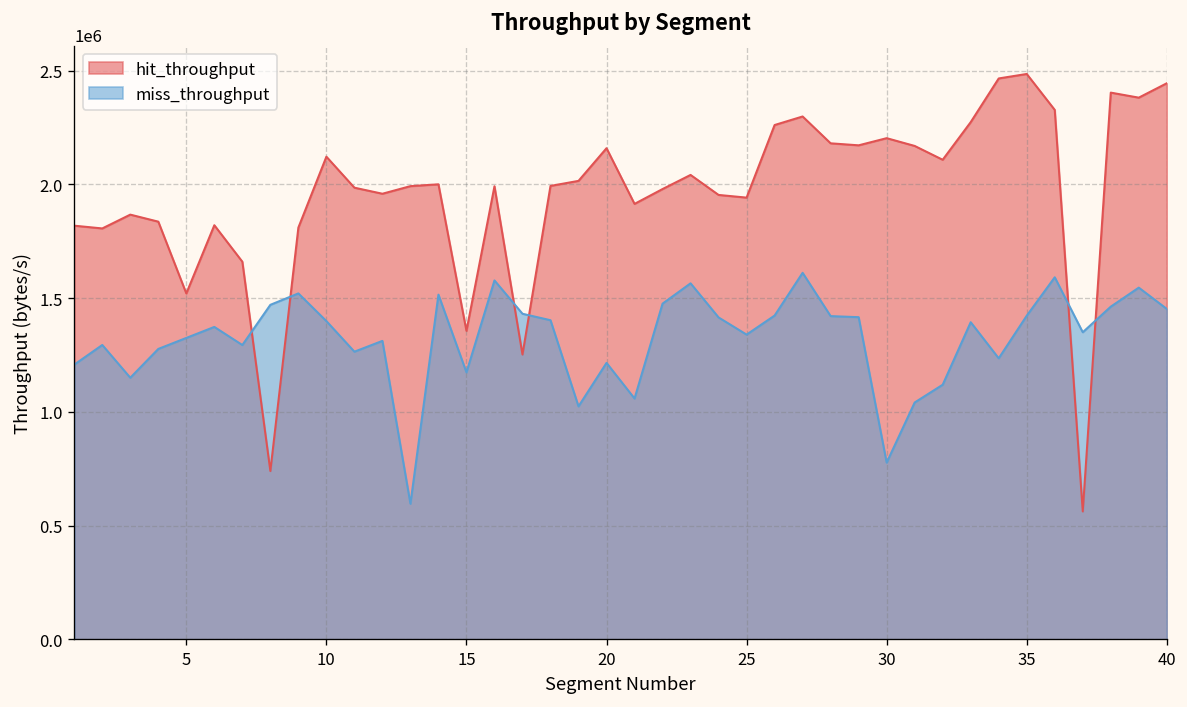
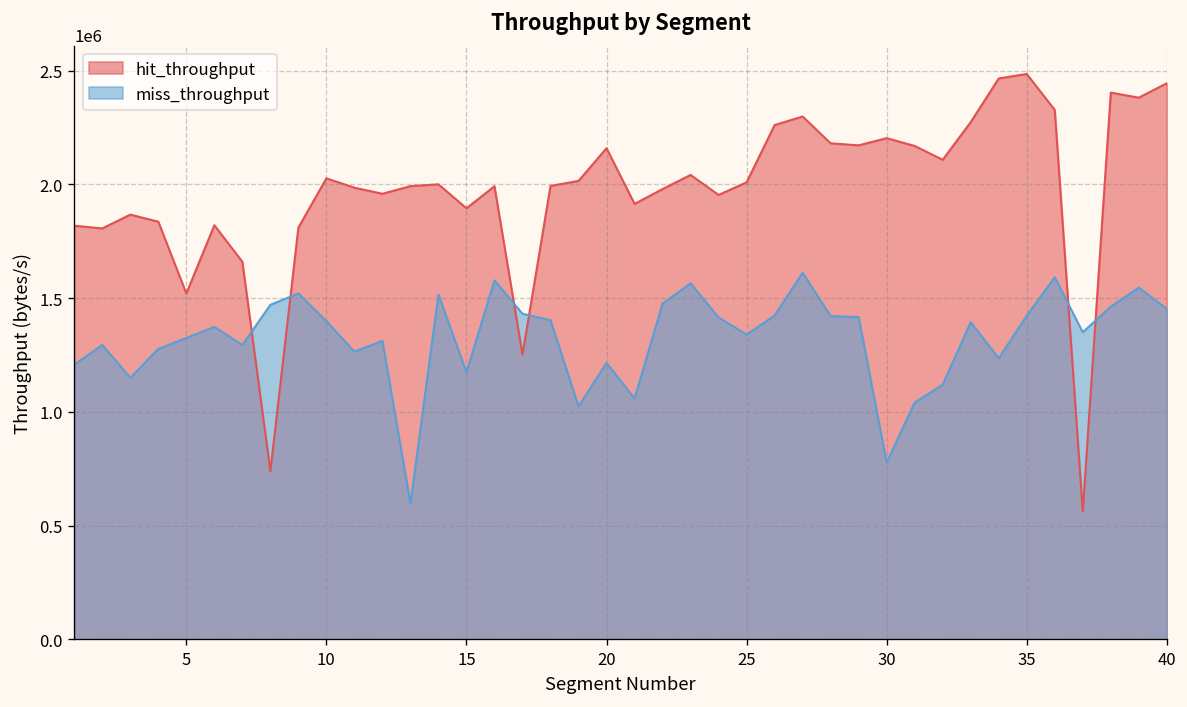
hit_throughput, 10: 2120000 -> 2030000
hit_throughput, 15: 1360000 -> 1900000
hit_throughput, 25: 1940000 -> 2010000
